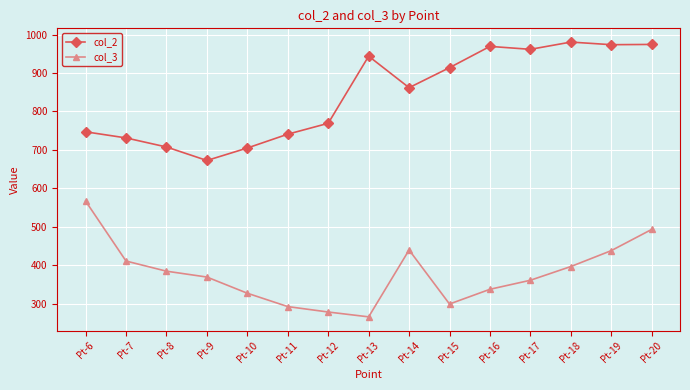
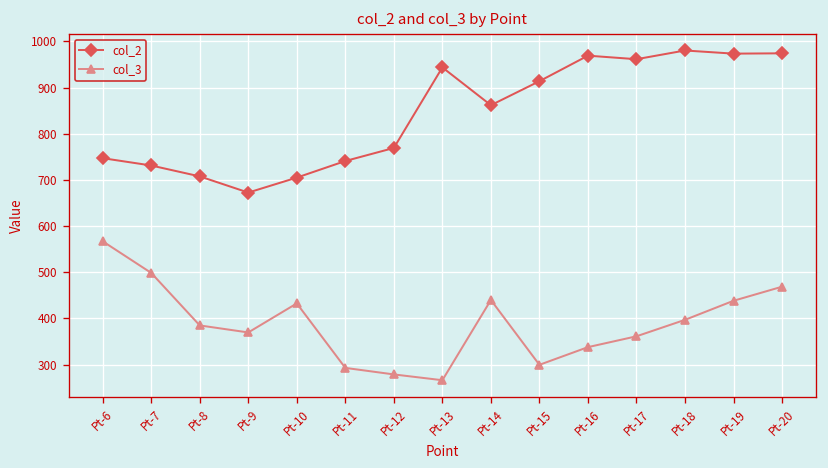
col_3, Pt-7: 410 -> 500
col_3, Pt-10: 330 -> 430
col_3, Pt-20: 490 -> 470
